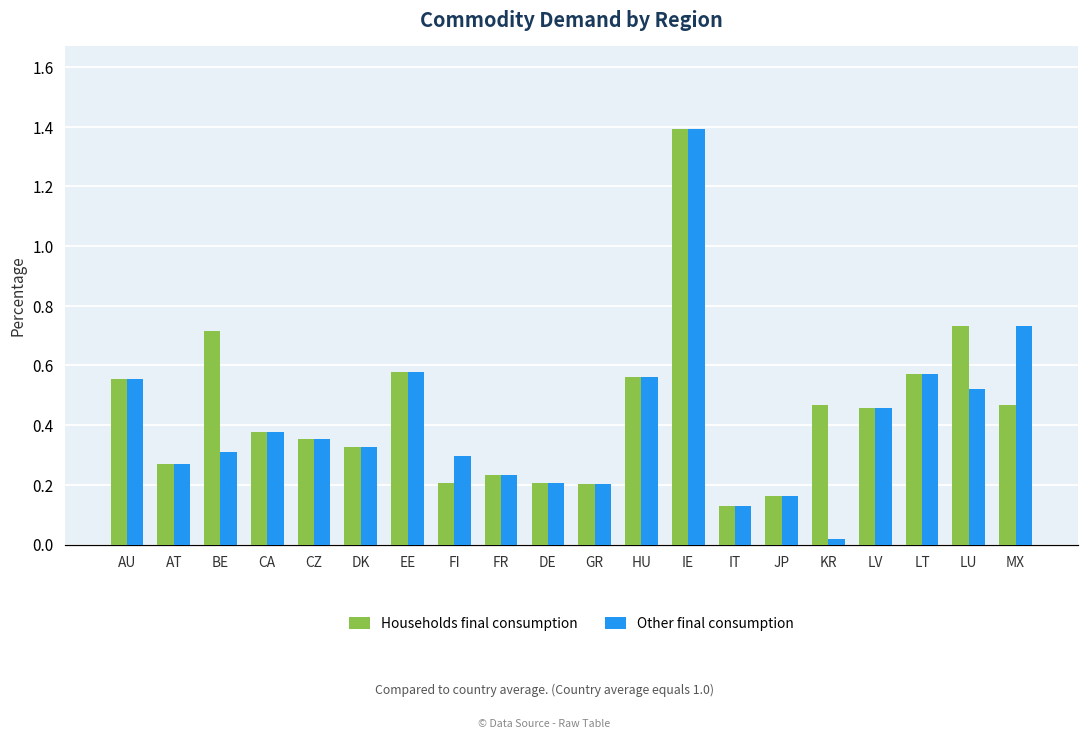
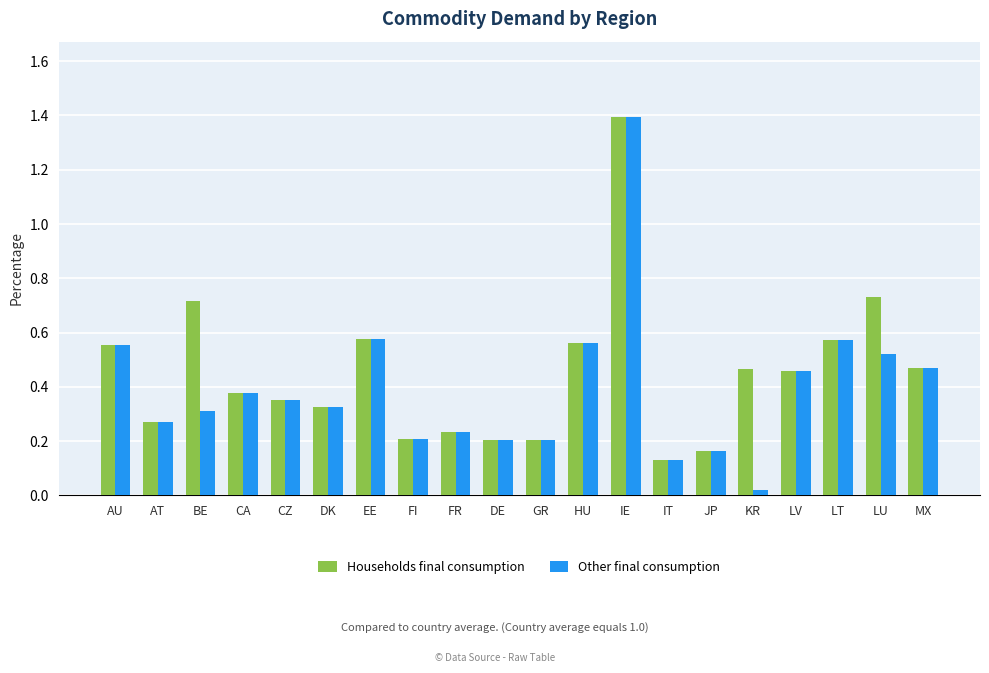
Other final consumption, FI: 0.30 -> 0.21
Other final consumption, MX: 0.73 -> 0.47
